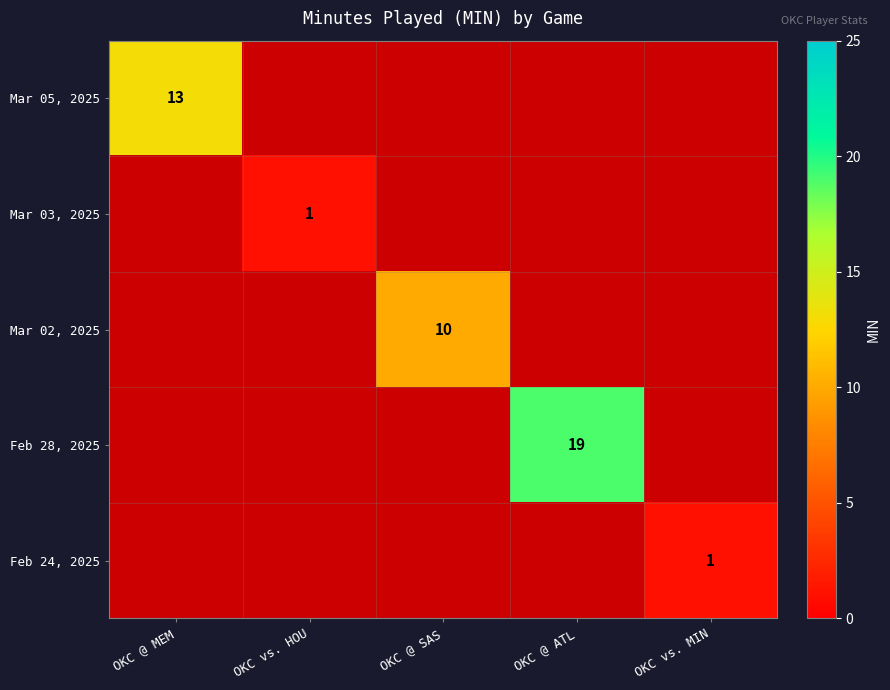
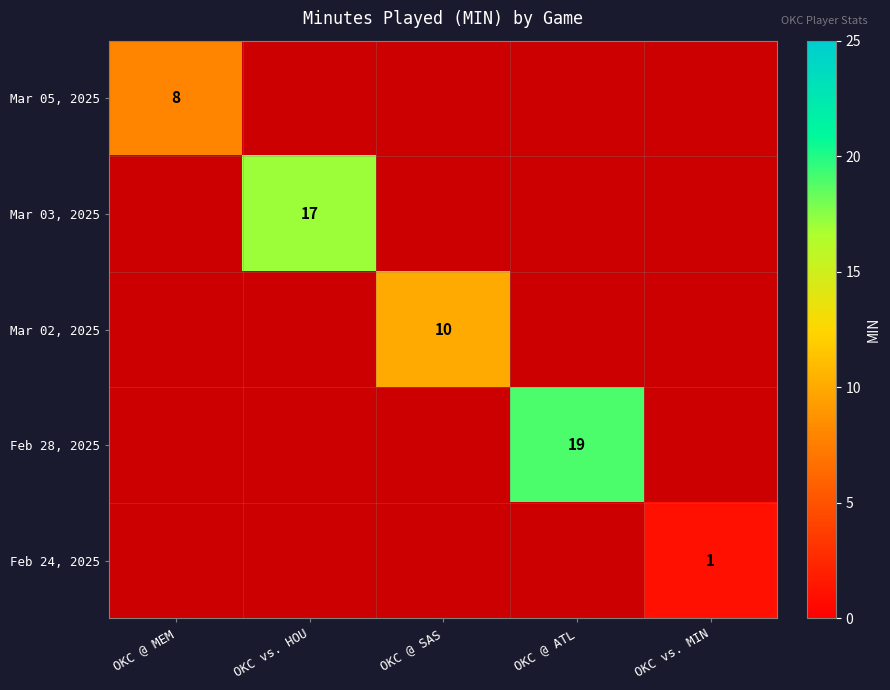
Mar 05, 2025, OKC @ MEM: 13 -> 8
Mar 03, 2025, OKC vs. HOU: 1 -> 17
